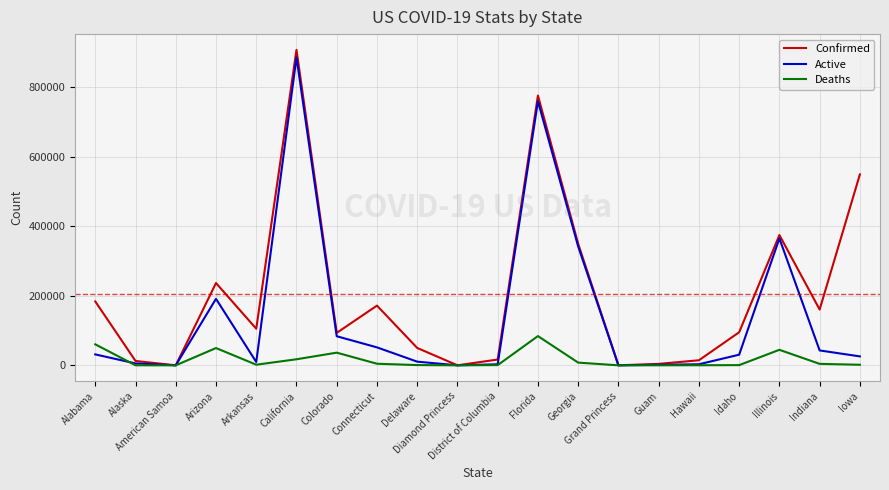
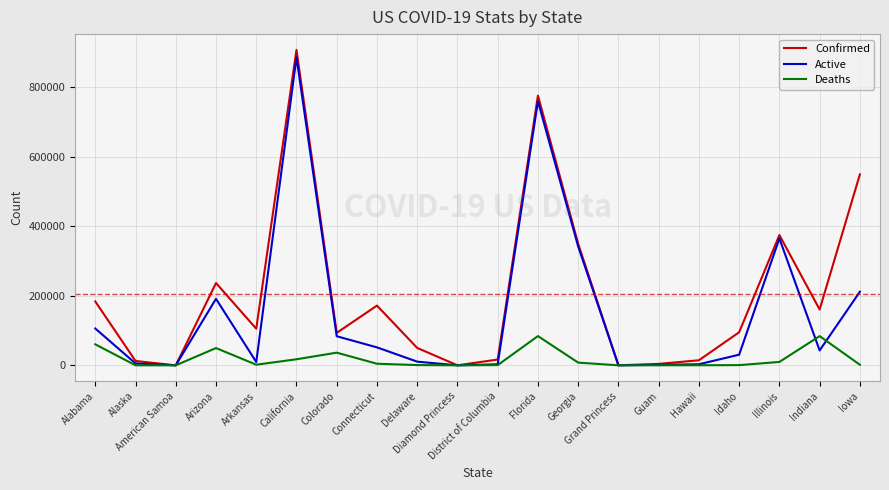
Active, Alabama: 30000 -> 110000
Deaths, Illinois: 40000 -> 10000
Deaths, Indiana: 0 -> 80000
Active, Iowa: 30000 -> 210000
